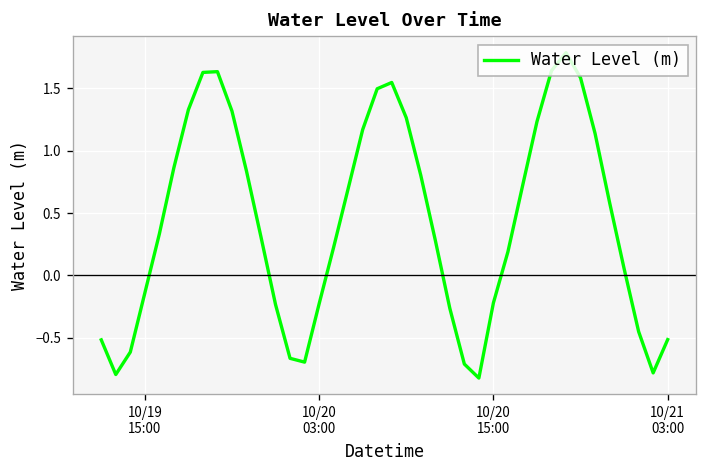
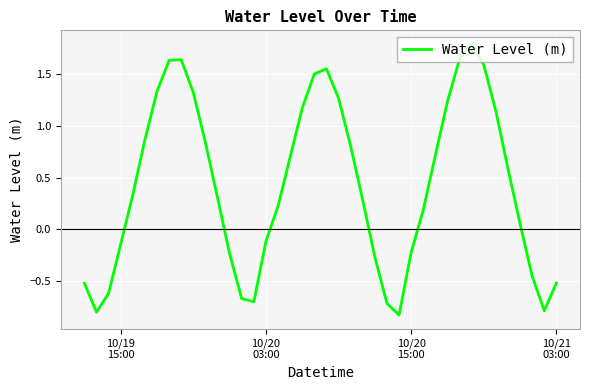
10/20 03:00: -0.23 -> -0.12
